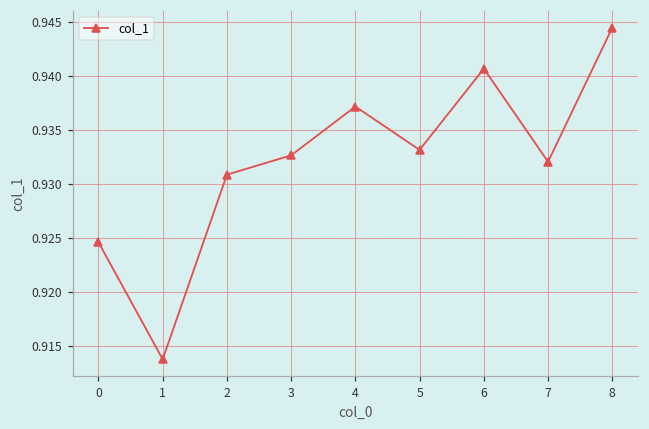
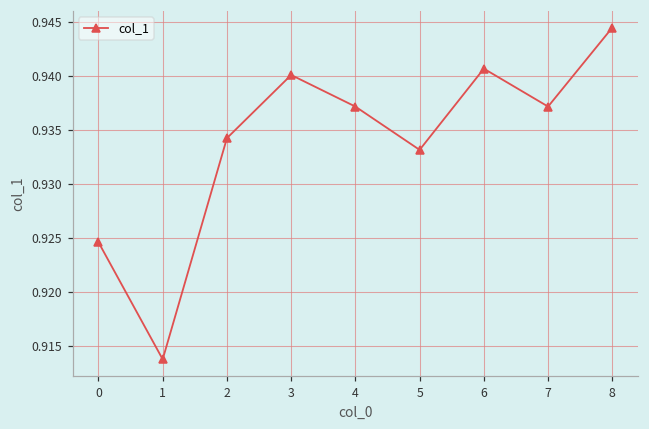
2: 0.931 -> 0.934
3: 0.933 -> 0.940
7: 0.932 -> 0.937
